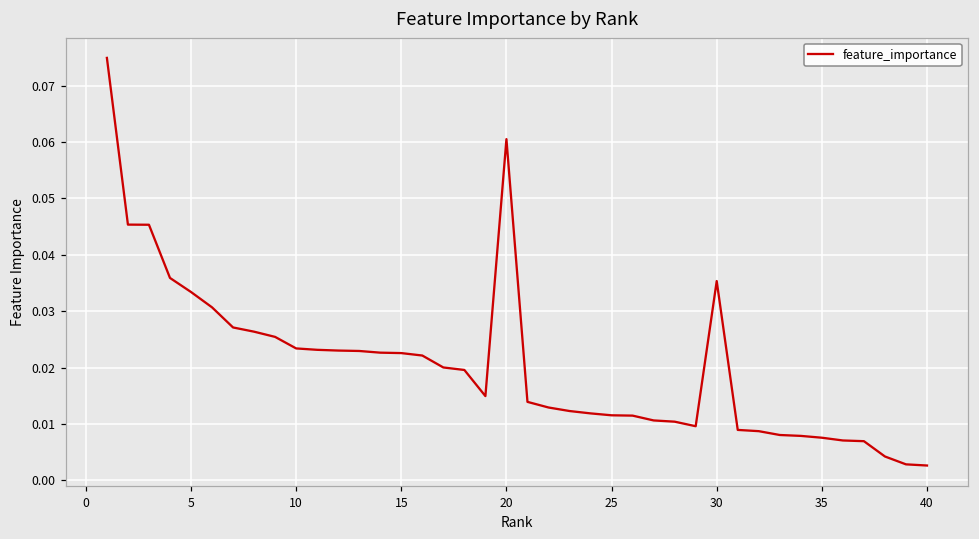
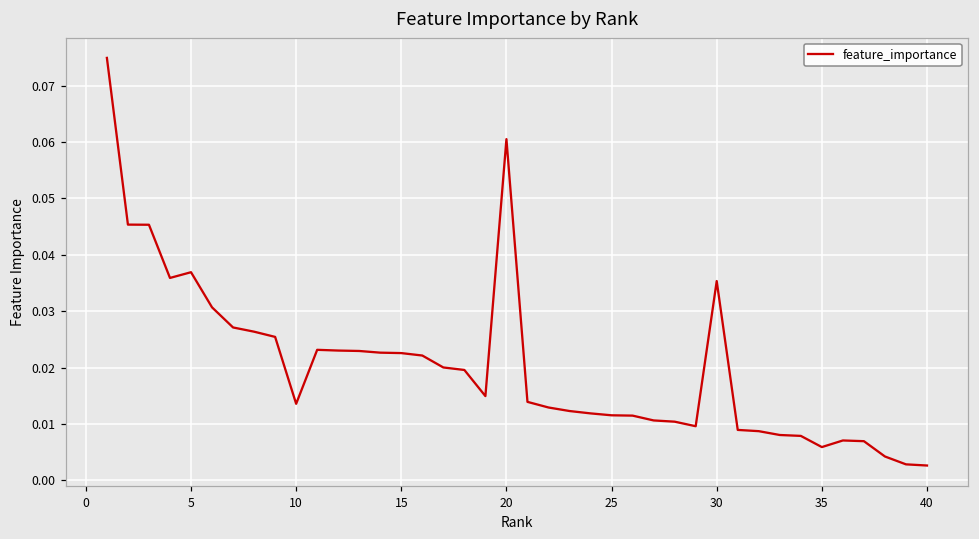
5: 0.033 -> 0.037
10: 0.023 -> 0.014
35: 0.008 -> 0.006
